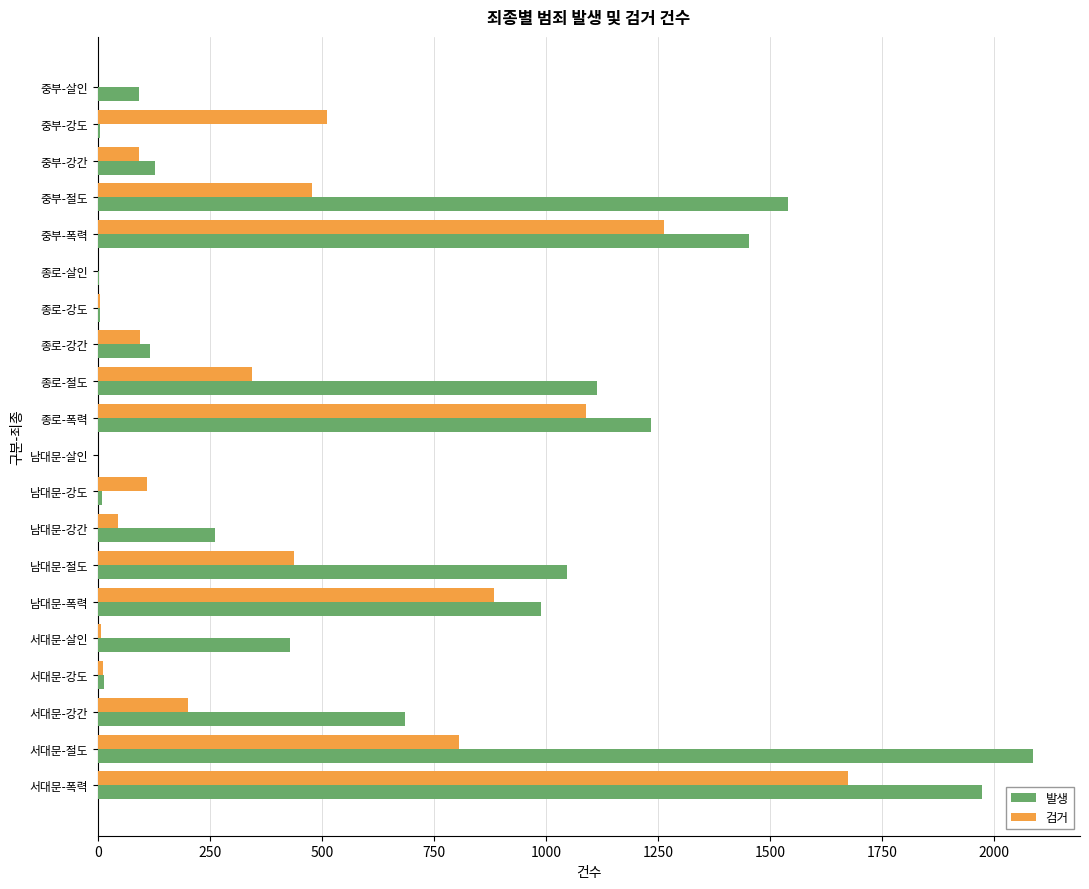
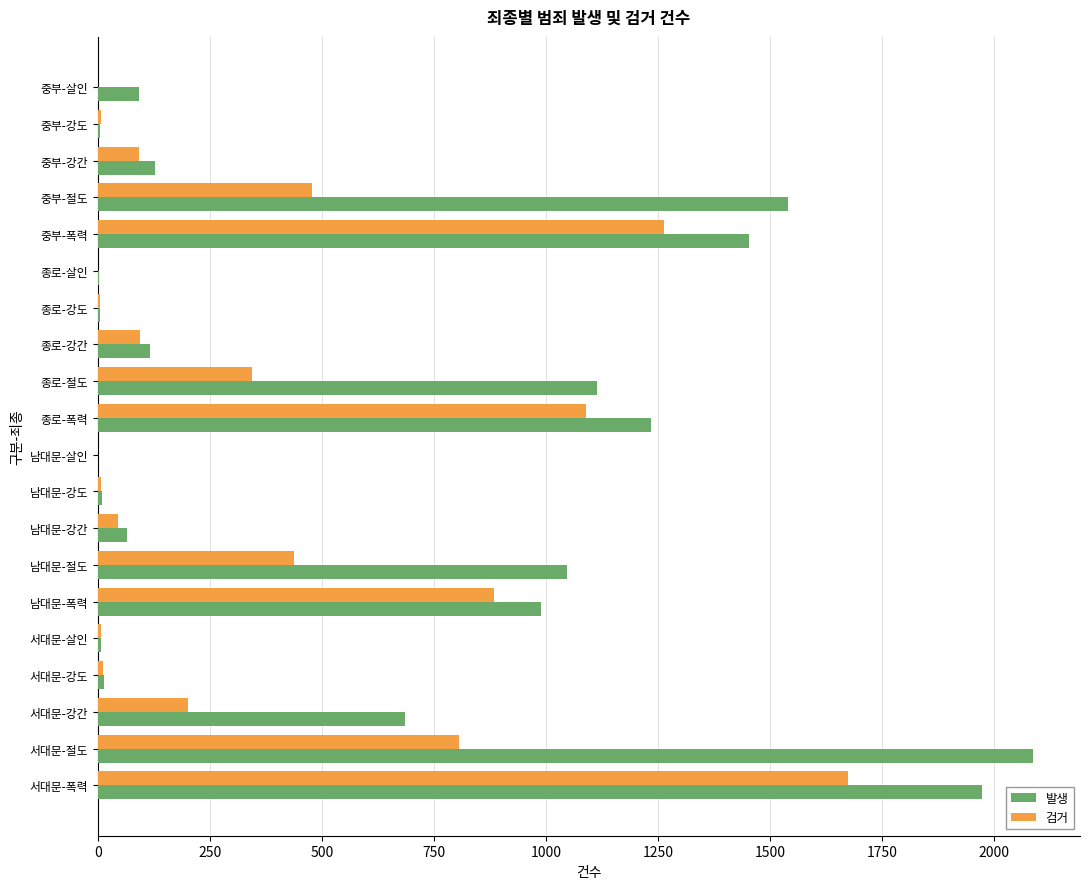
검거, 중부-강도: 510 -> 10
검거, 남대문-강도: 110 -> 10
발생, 남대문-강간: 260 -> 70
발생, 서대문-살인: 430 -> 10
